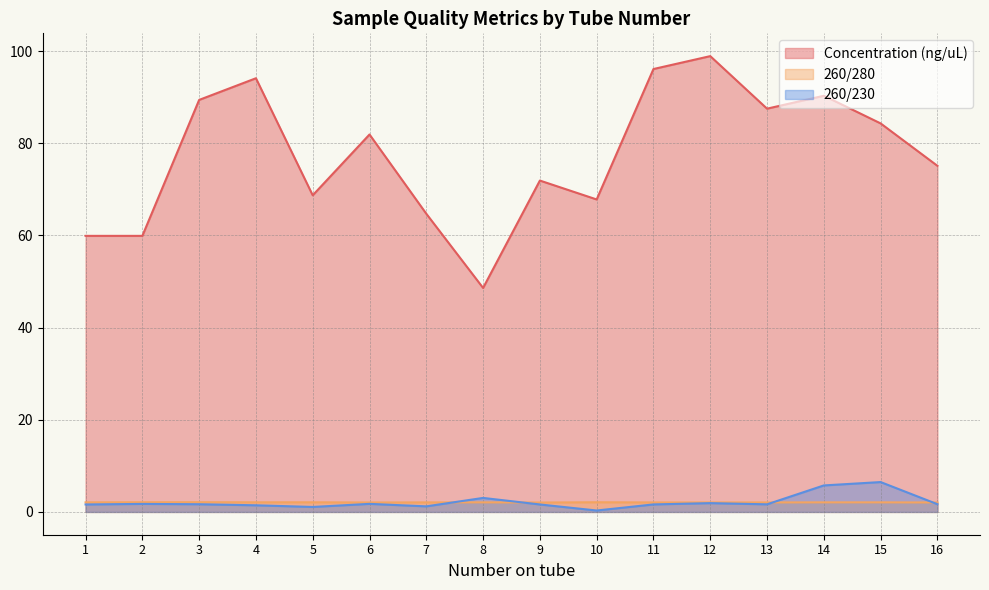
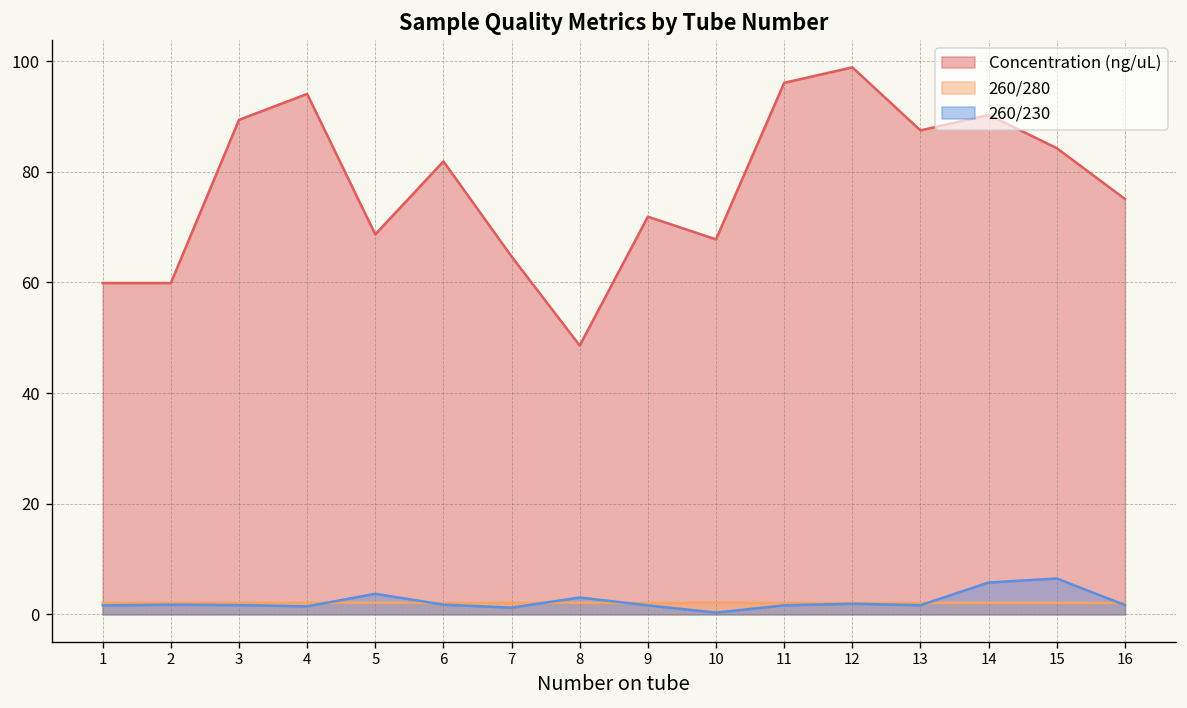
260/230, 5: 1 -> 4
